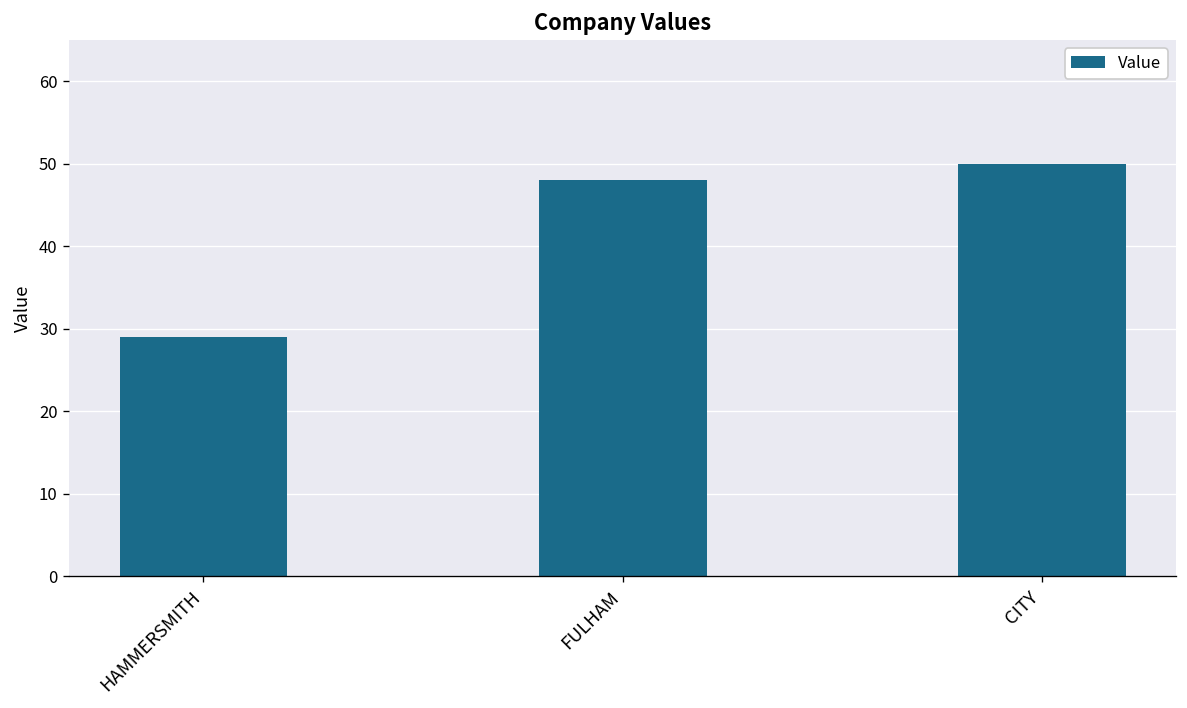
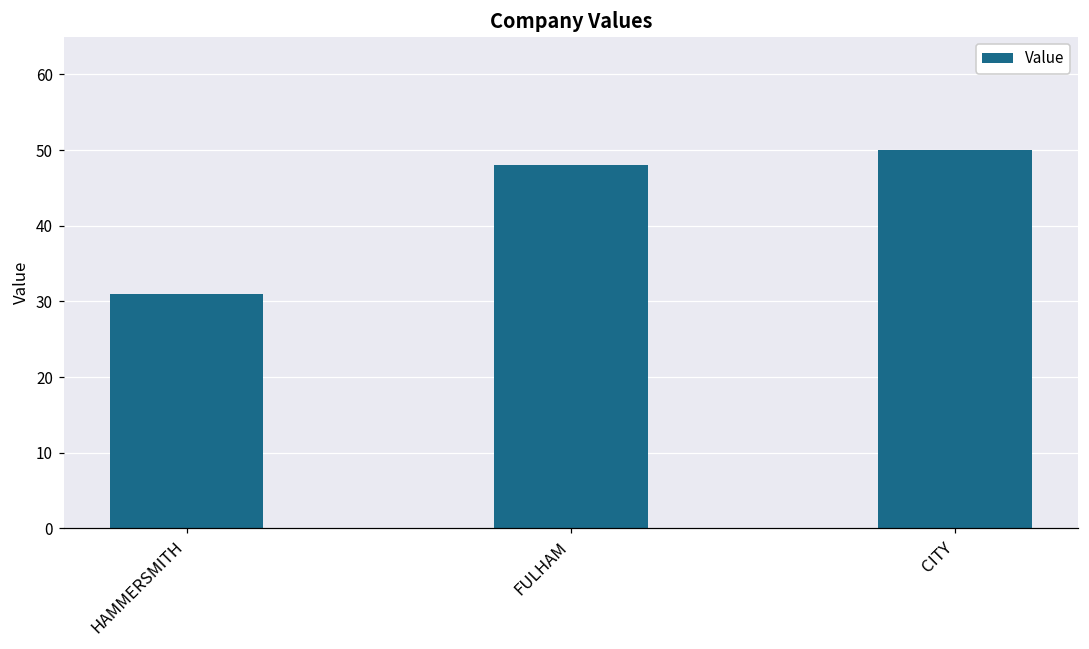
HAMMERSMITH: 29 -> 31
